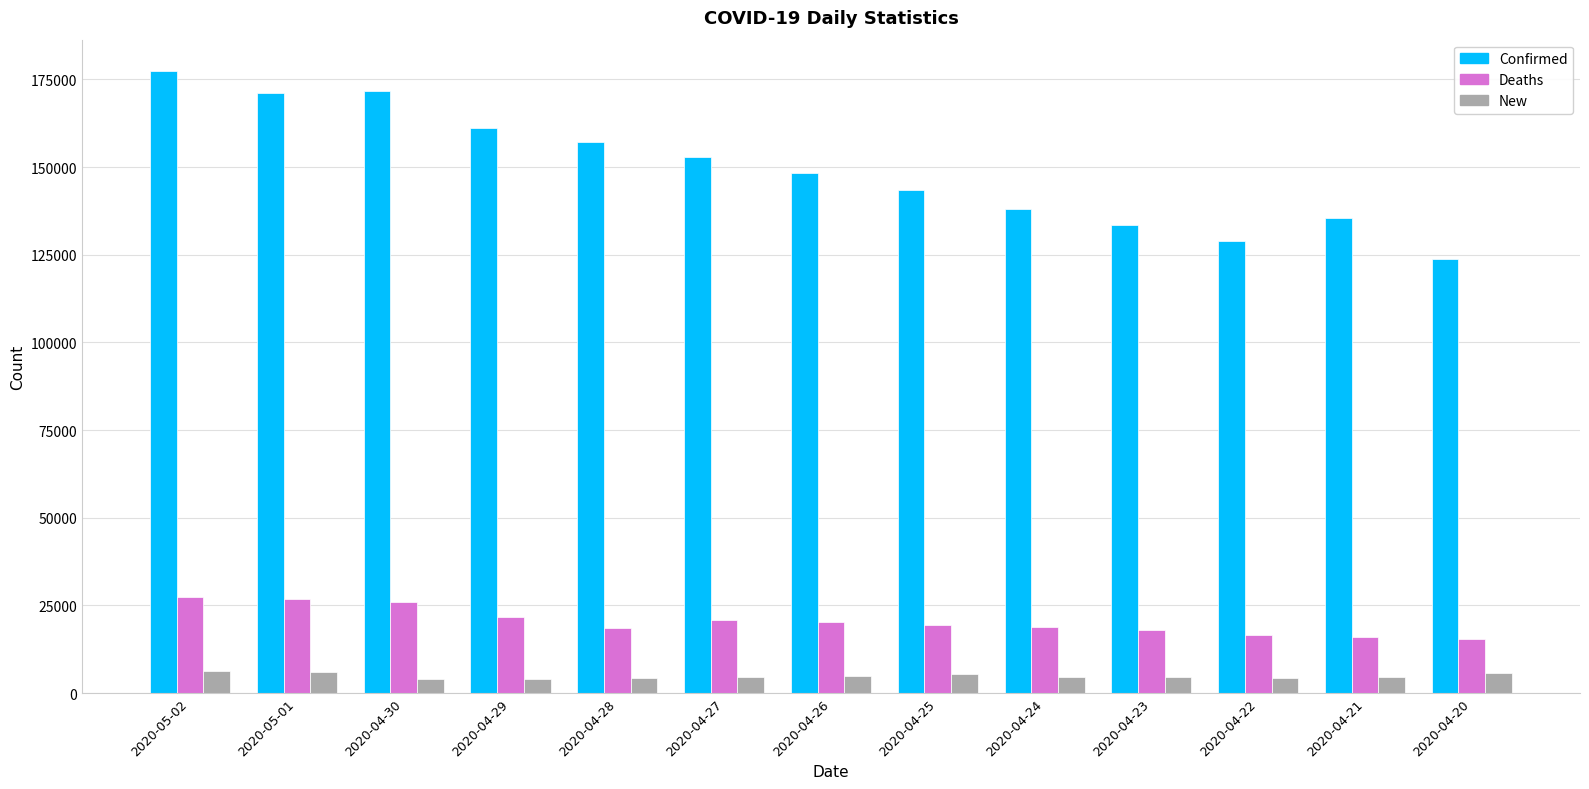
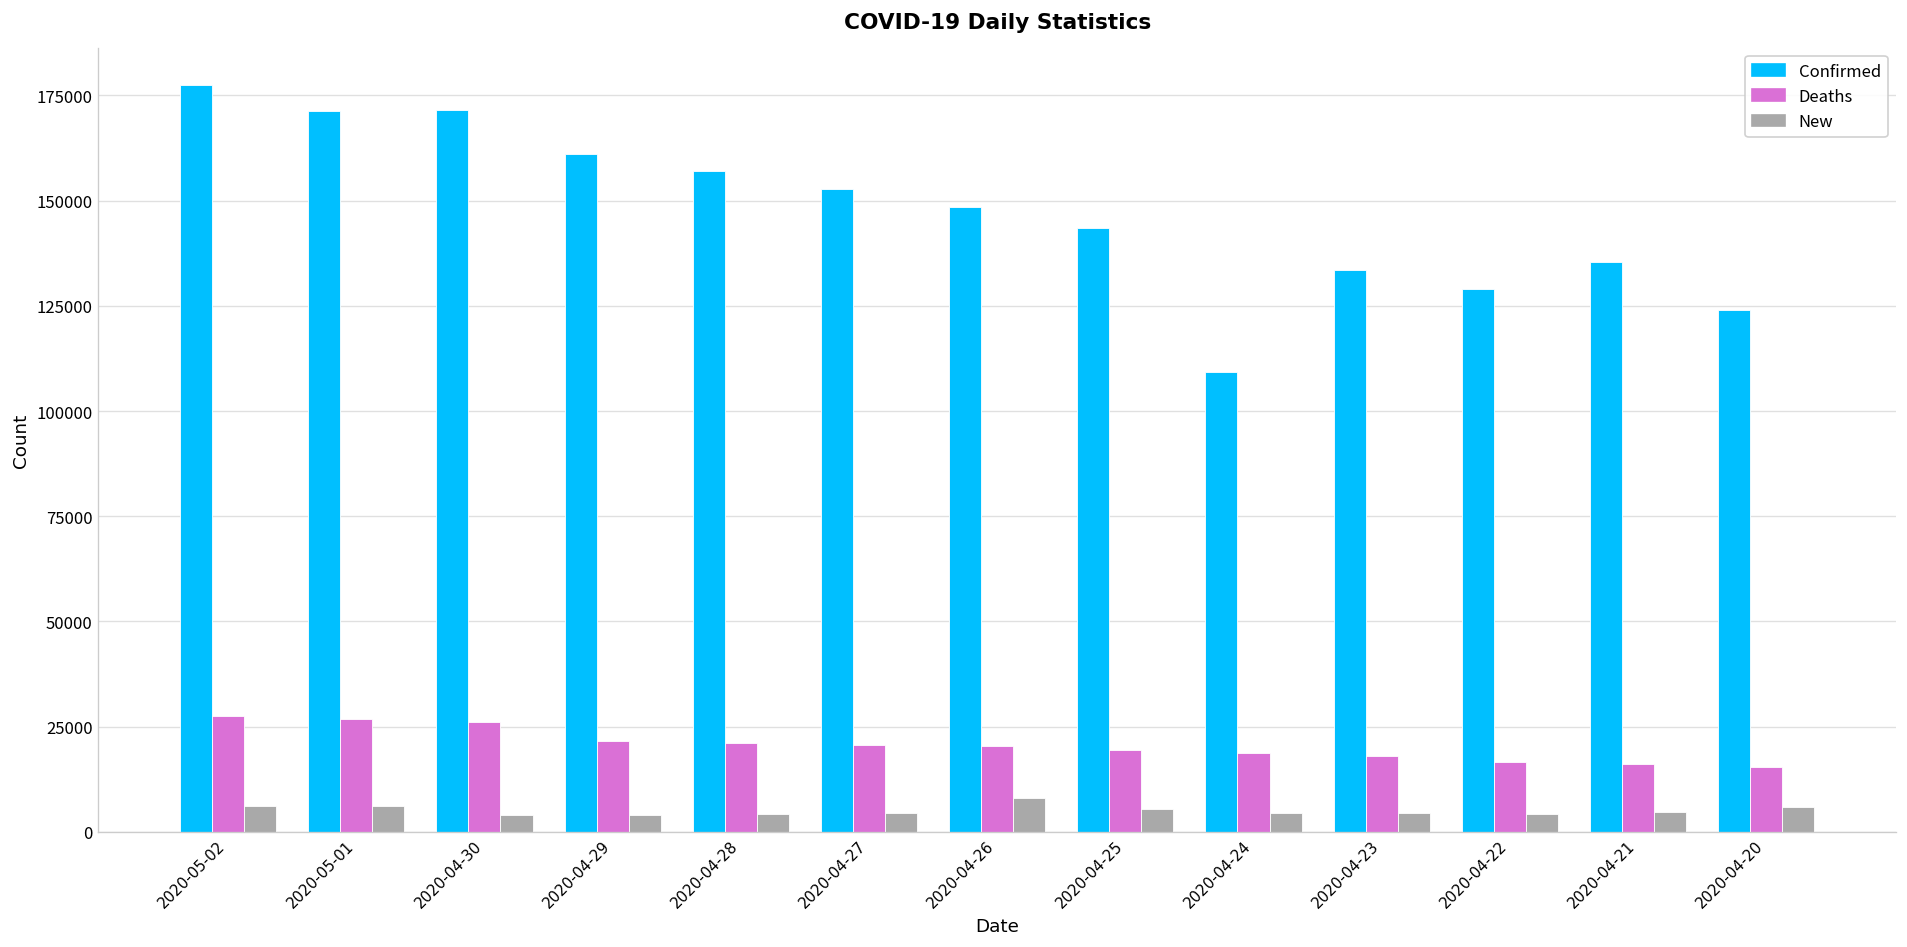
Deaths, 2020-04-28: 18000 -> 21000
New, 2020-04-26: 5000 -> 8000
Confirmed, 2020-04-24: 138000 -> 109000
